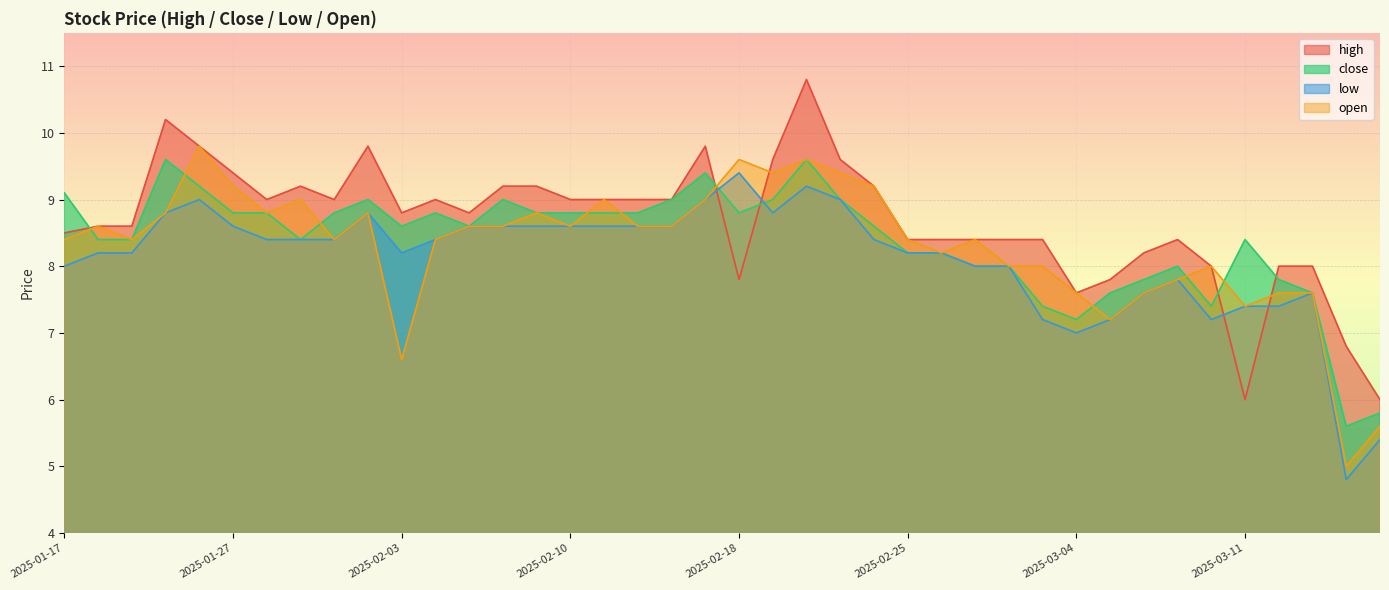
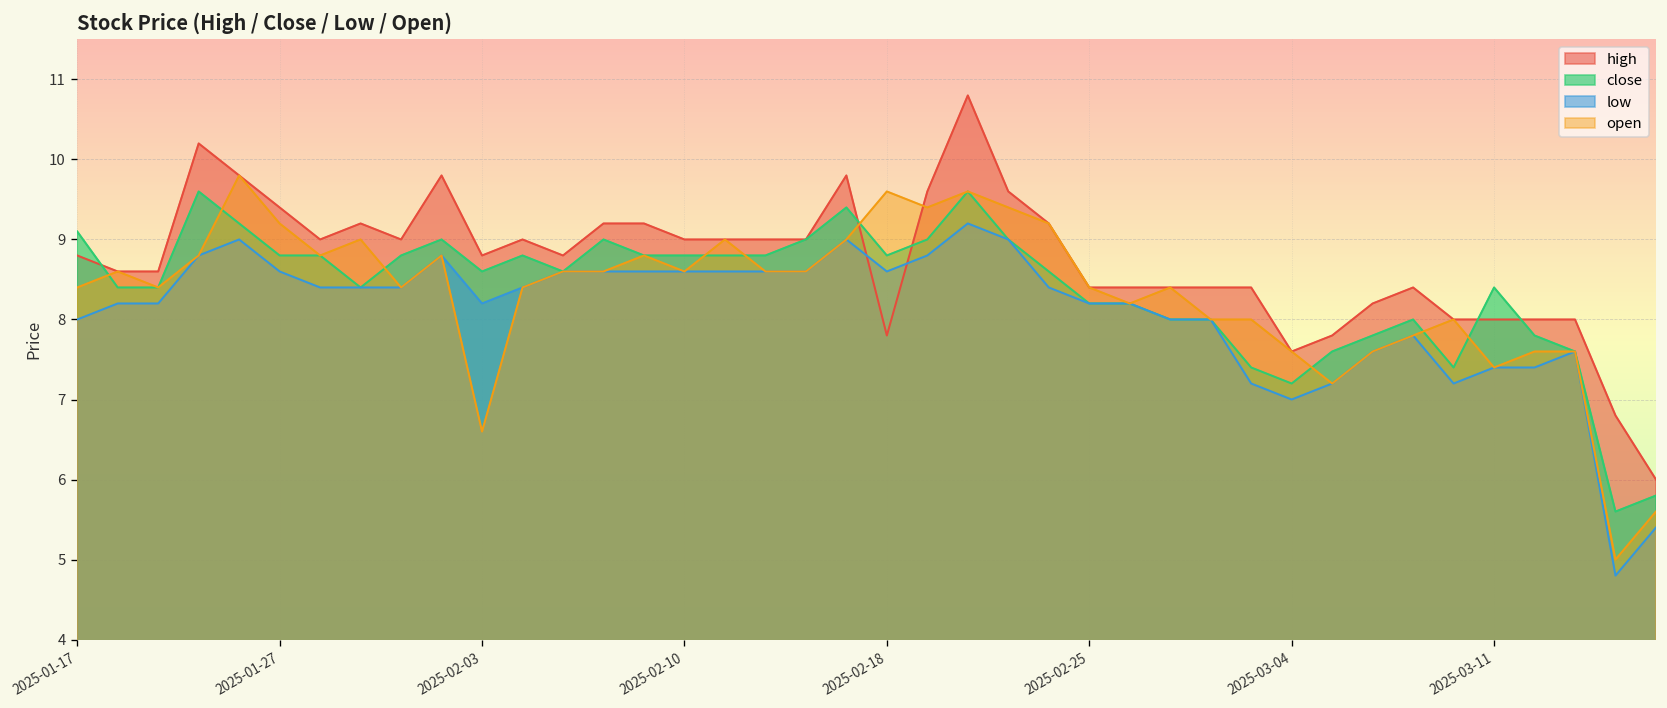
high, 2025-01-17: 8.5 -> 8.8
low, 2025-02-18: 9.4 -> 8.6
high, 2025-03-11: 6 -> 8
